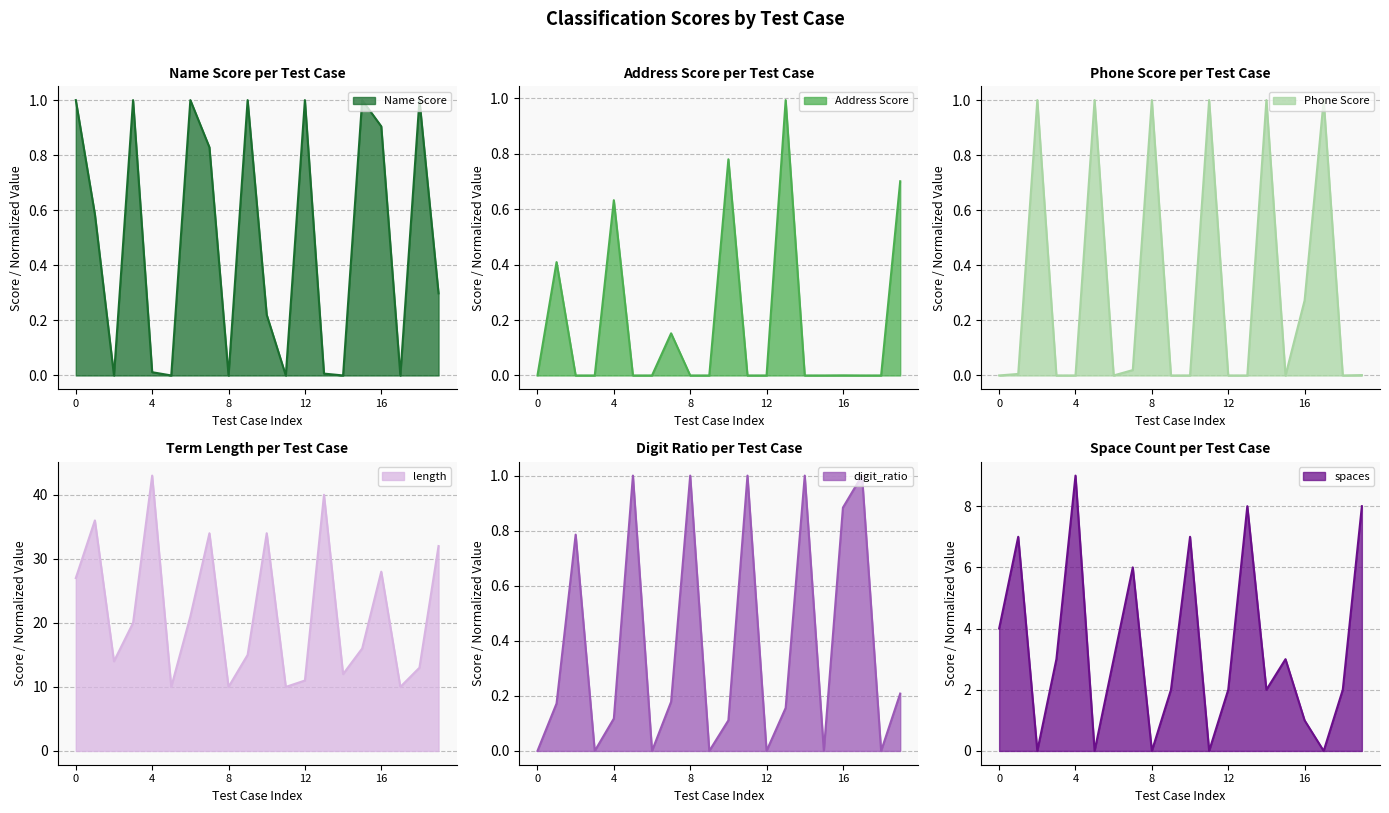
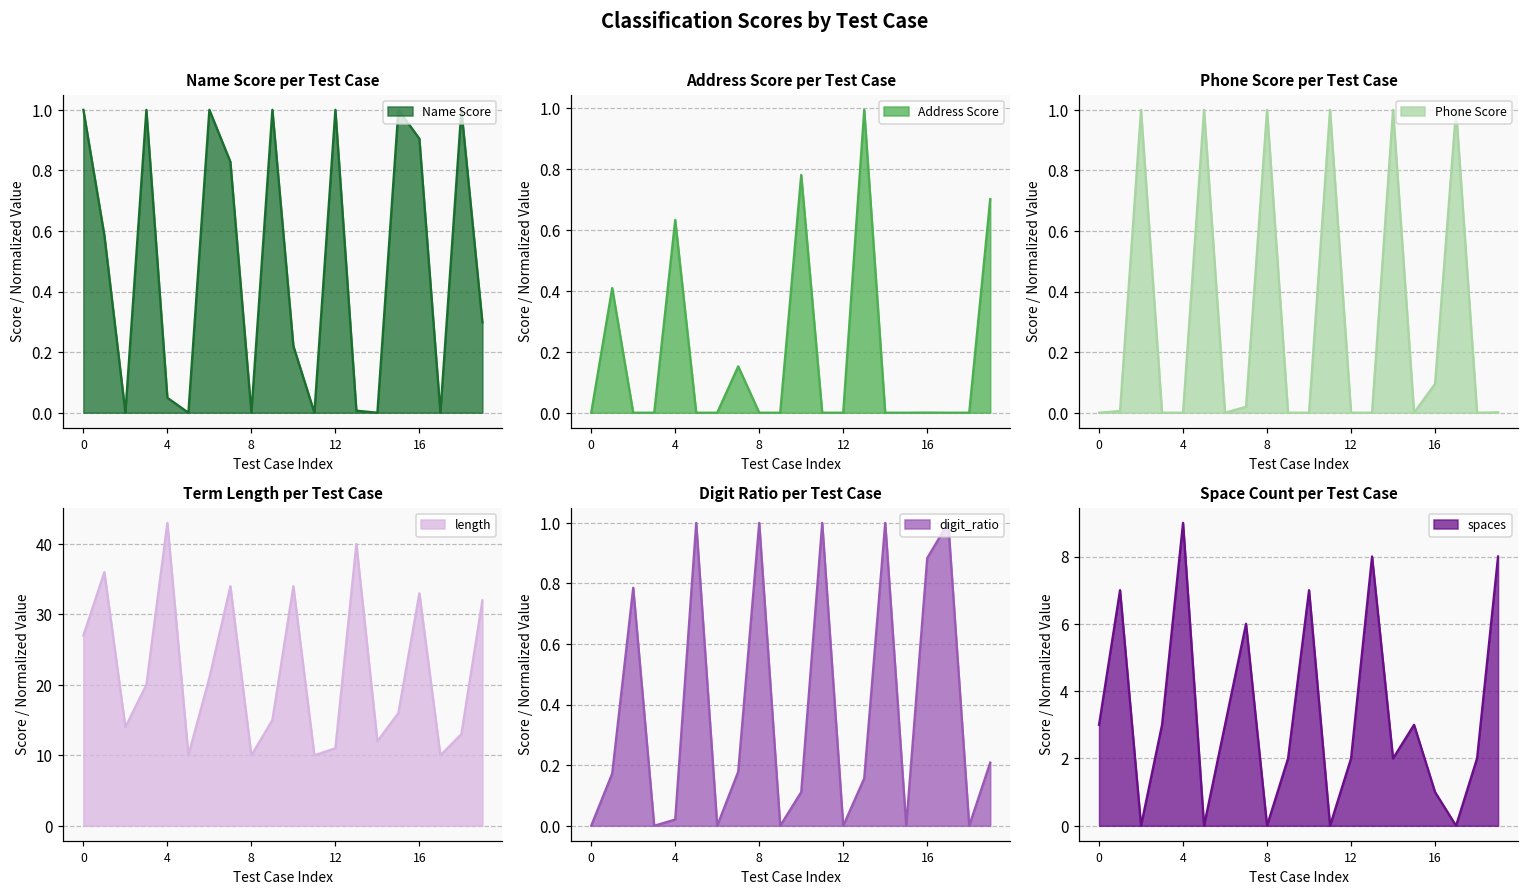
Name Score per Test Case, 4: 0.01 -> 0.05
Phone Score per Test Case, 16: 0.27 -> 0.10
Term Length per Test Case, 16: 28 -> 33
Digit Ratio per Test Case, 4: 0.12 -> 0.02
Space Count per Test Case, 0: 4 -> 3
